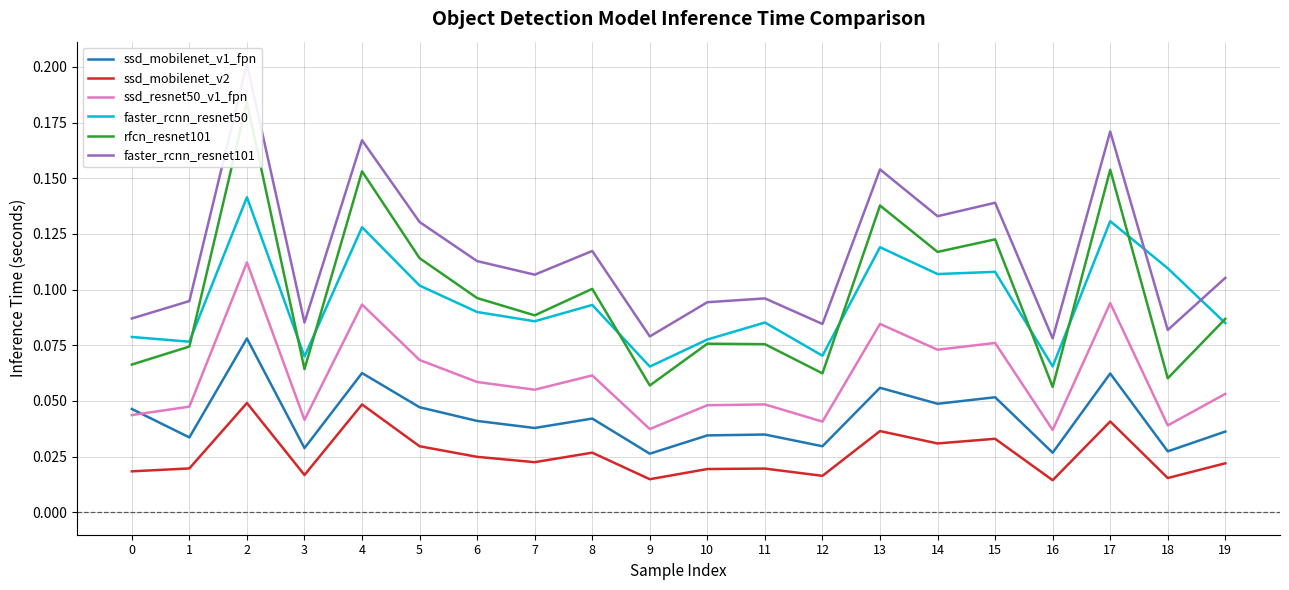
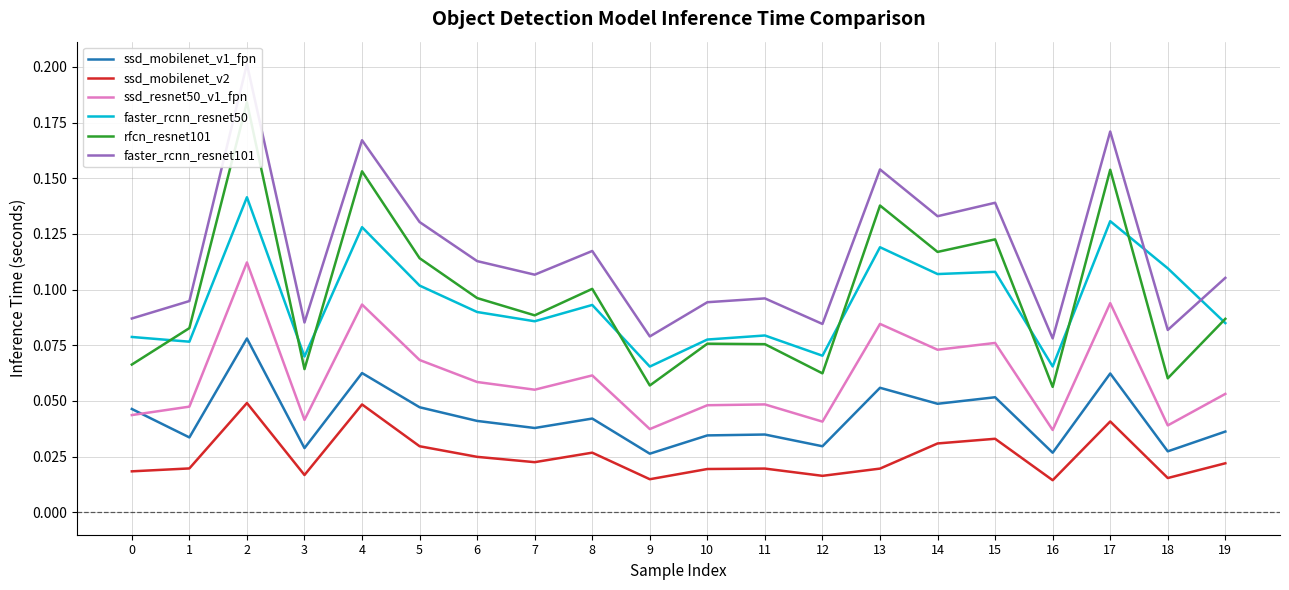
rfcn_resnet101, 1: 0.074 -> 0.083
faster_rcnn_resnet50, 11: 0.085 -> 0.079
ssd_mobilenet_v2, 13: 0.036 -> 0.020
